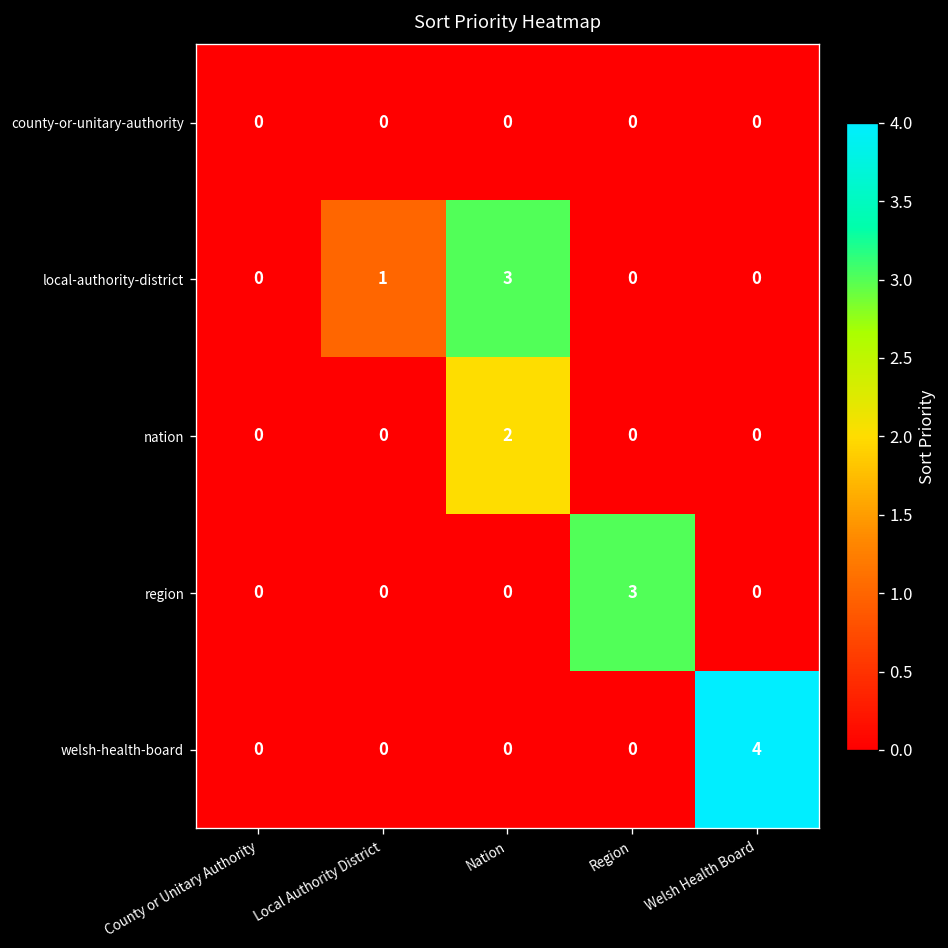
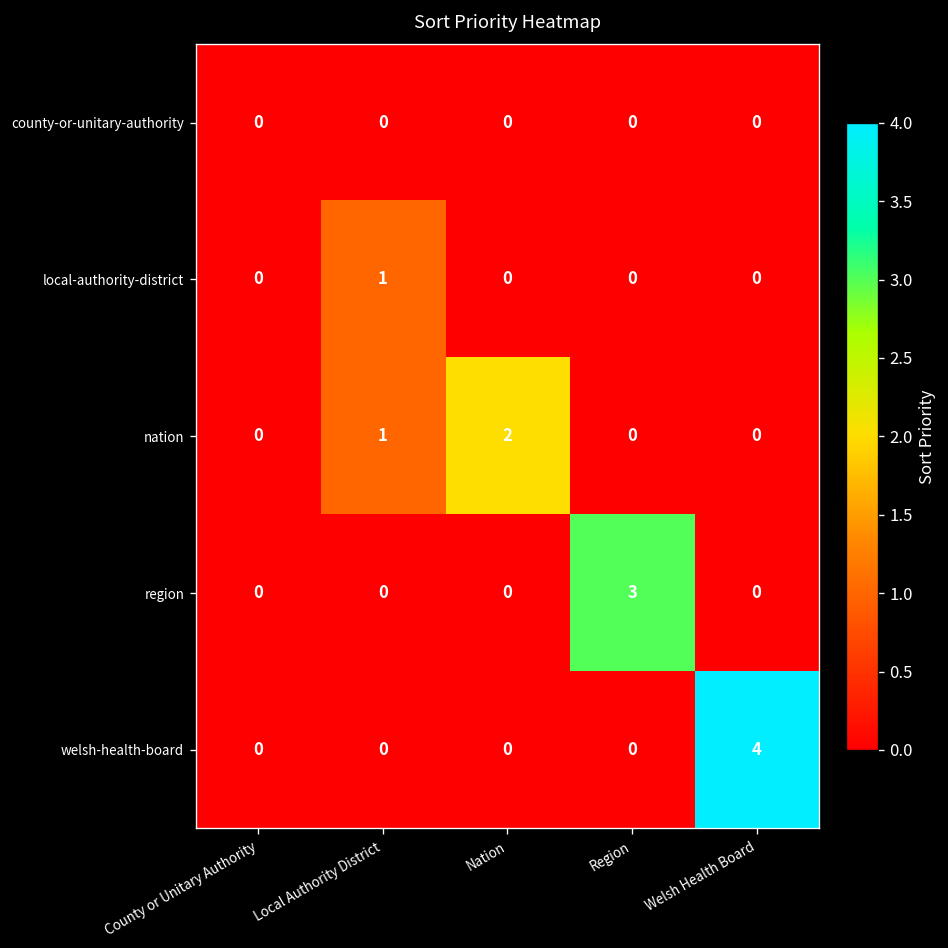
local-authority-district, Nation: 3 -> 0
nation, Local Authority District: 0 -> 1
